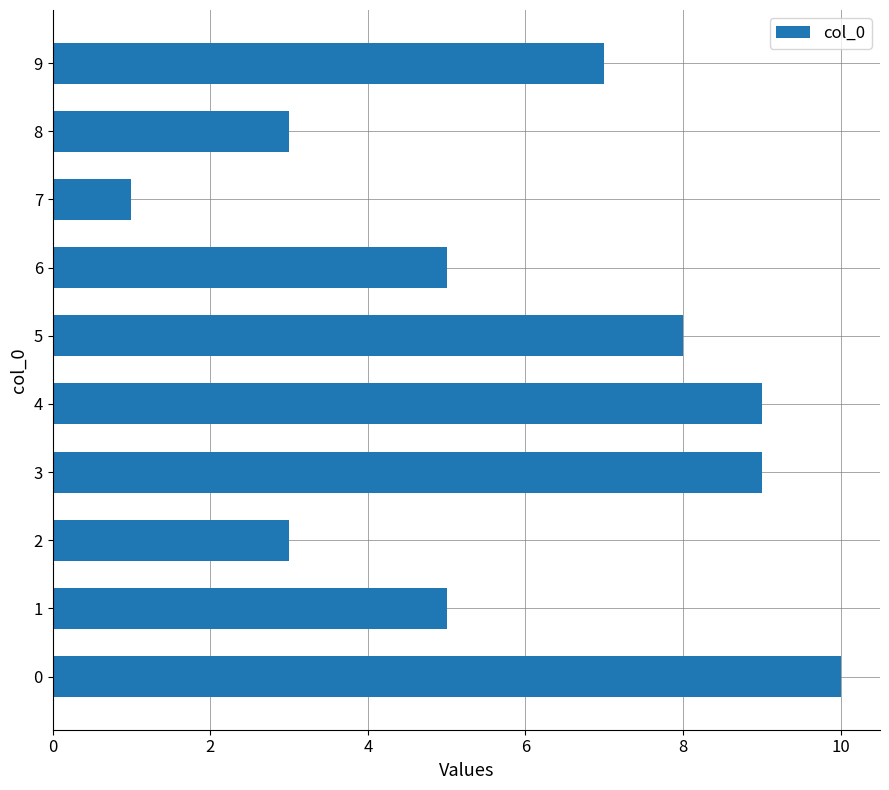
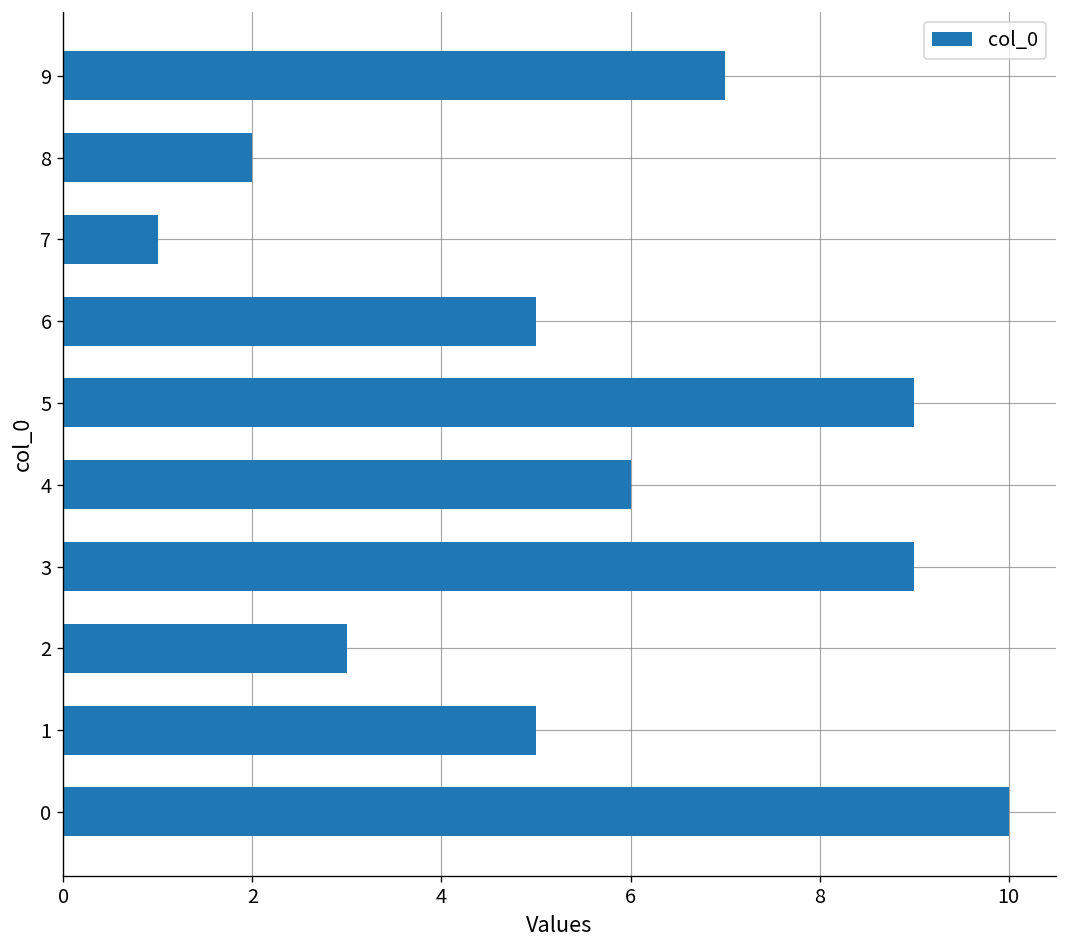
8: 3 -> 2
5: 8 -> 9
4: 9 -> 6
